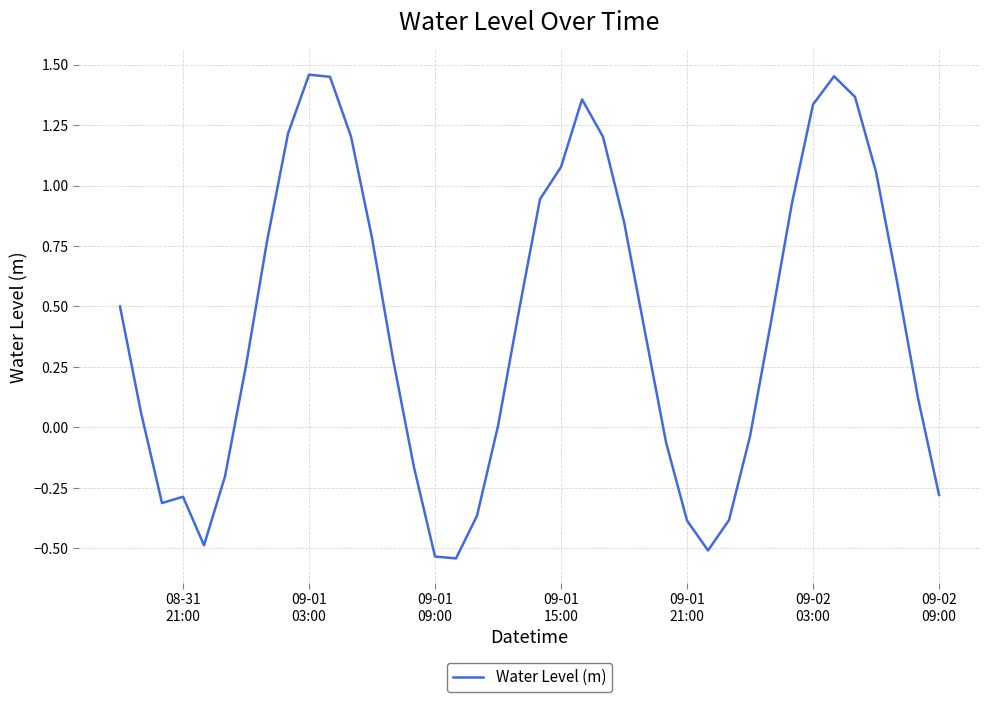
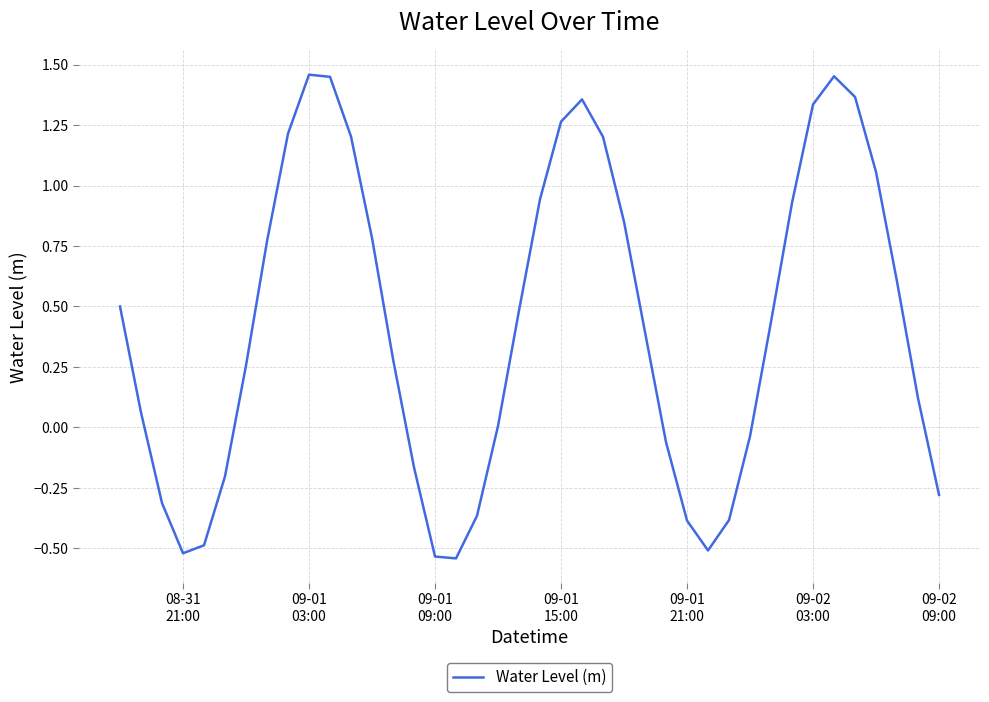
08-31 21:00: -0.29 -> -0.52
09-01 15:00: 1.08 -> 1.26
